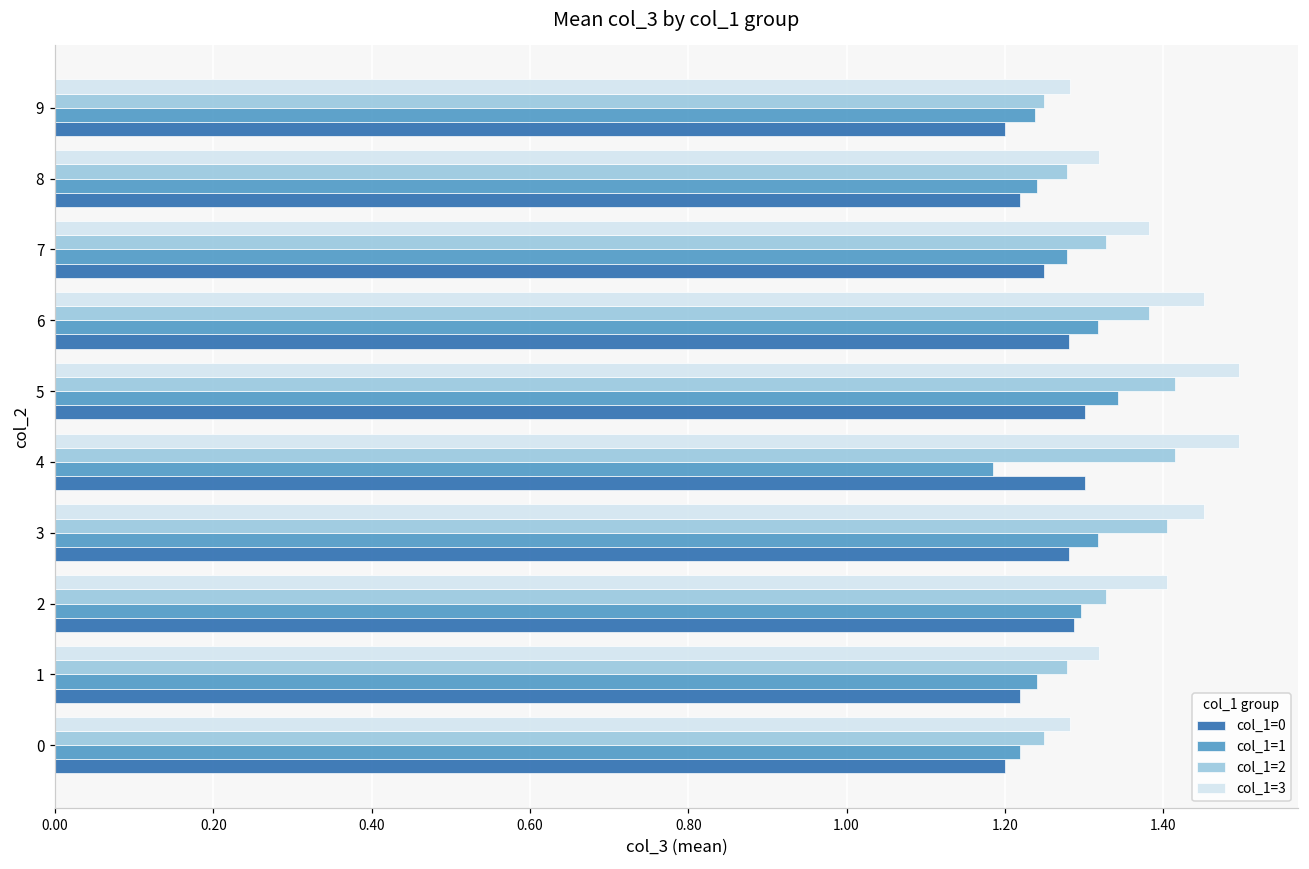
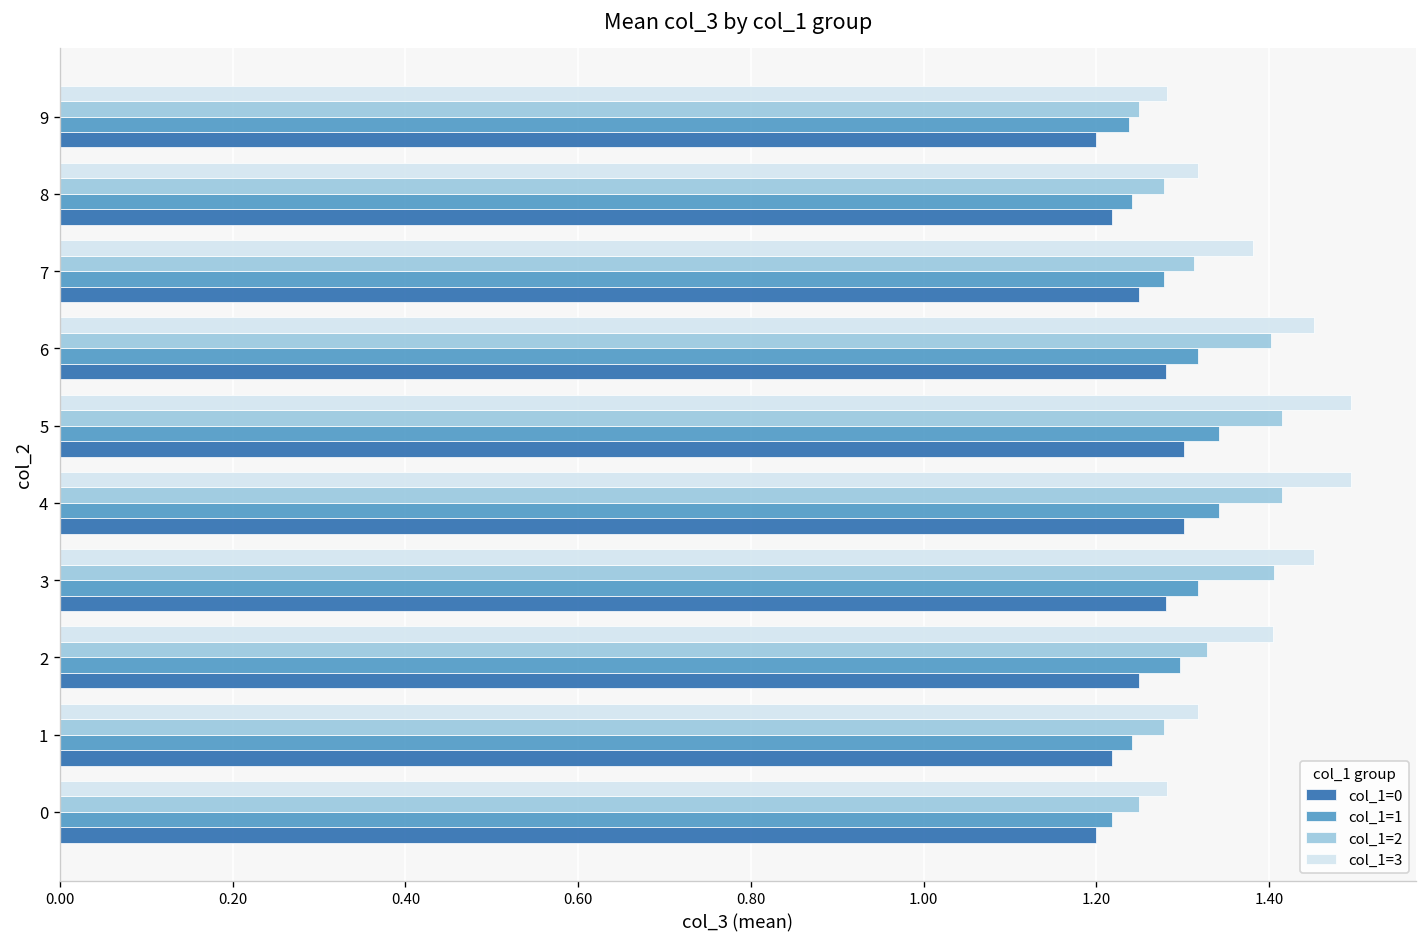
col_1=2, 7: 1.33 -> 1.31
col_1=2, 6: 1.38 -> 1.40
col_1=1, 4: 1.18 -> 1.34
col_1=0, 2: 1.29 -> 1.25
